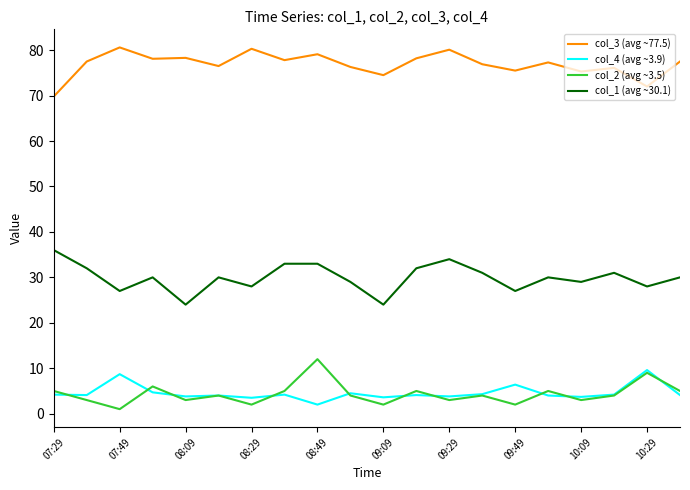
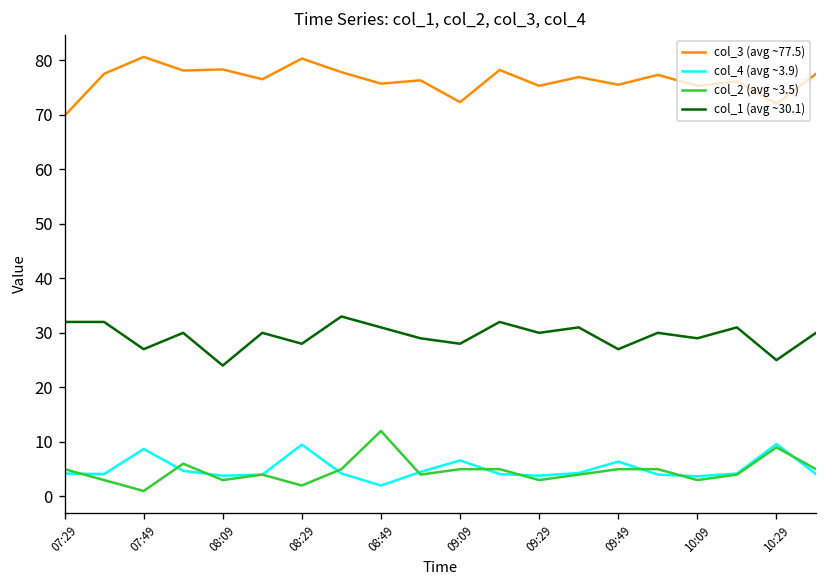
col_1 (avg ~30.1), 07:29: 36 -> 32
col_4 (avg ~3.9), 08:29: 4 -> 10
col_3 (avg ~77.5), 08:49: 79 -> 76
col_1 (avg ~30.1), 08:49: 33 -> 31
col_3 (avg ~77.5), 09:09: 75 -> 72
col_4 (avg ~3.9), 09:09: 4 -> 7
col_2 (avg ~3.5), 09:09: 2 -> 5
col_1 (avg ~30.1), 09:09: 24 -> 28
col_3 (avg ~77.5), 09:29: 80 -> 75
col_1 (avg ~30.1), 09:29: 34 -> 30
col_2 (avg ~3.5), 09:49: 2 -> 5
col_1 (avg ~30.1), 10:29: 28 -> 25
